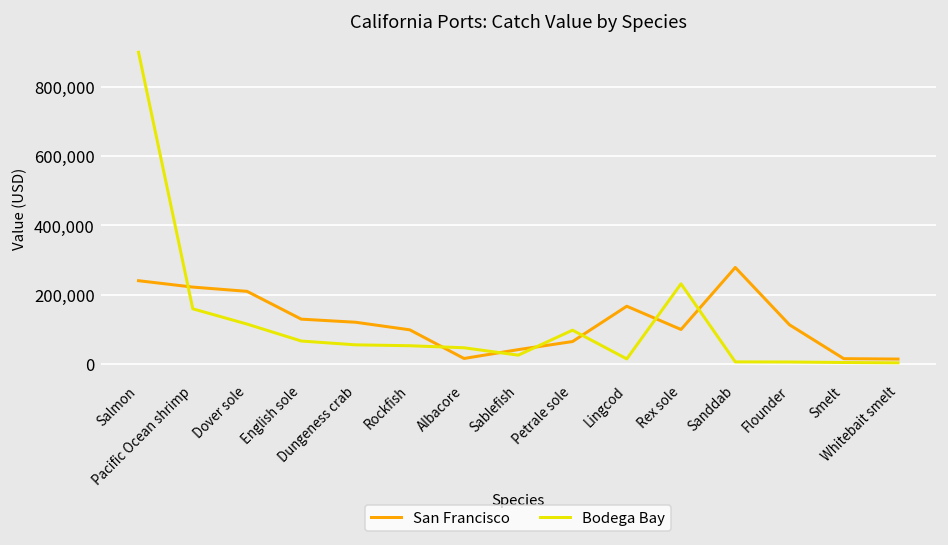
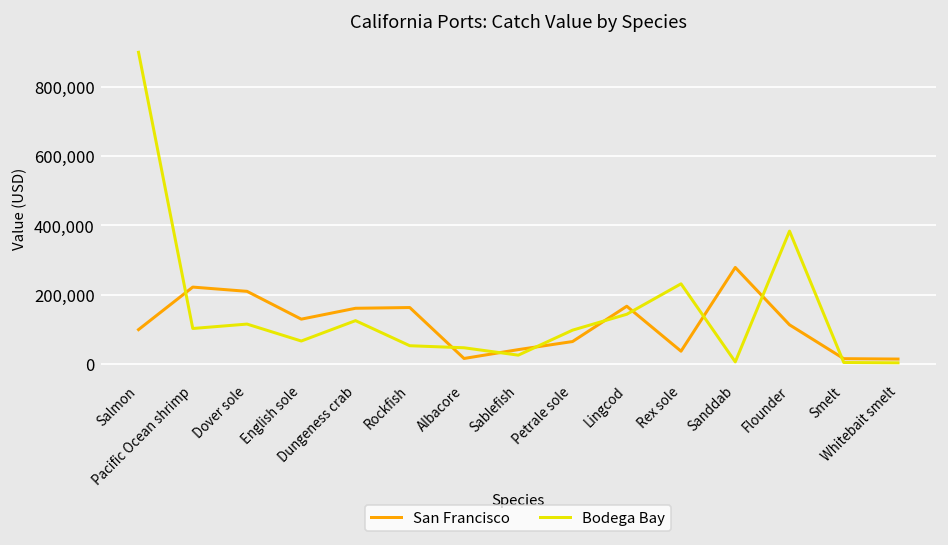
San Francisco, Salmon: 240,000 -> 100,000
Bodega Bay, Pacific Ocean shrimp: 160,000 -> 100,000
San Francisco, Dungeness crab: 120,000 -> 160,000
Bodega Bay, Dungeness crab: 50,000 -> 120,000
San Francisco, Rockfish: 100,000 -> 160,000
Bodega Bay, Lingcod: 10,000 -> 140,000
San Francisco, Rex sole: 100,000 -> 40,000
Bodega Bay, Flounder: 10,000 -> 380,000
